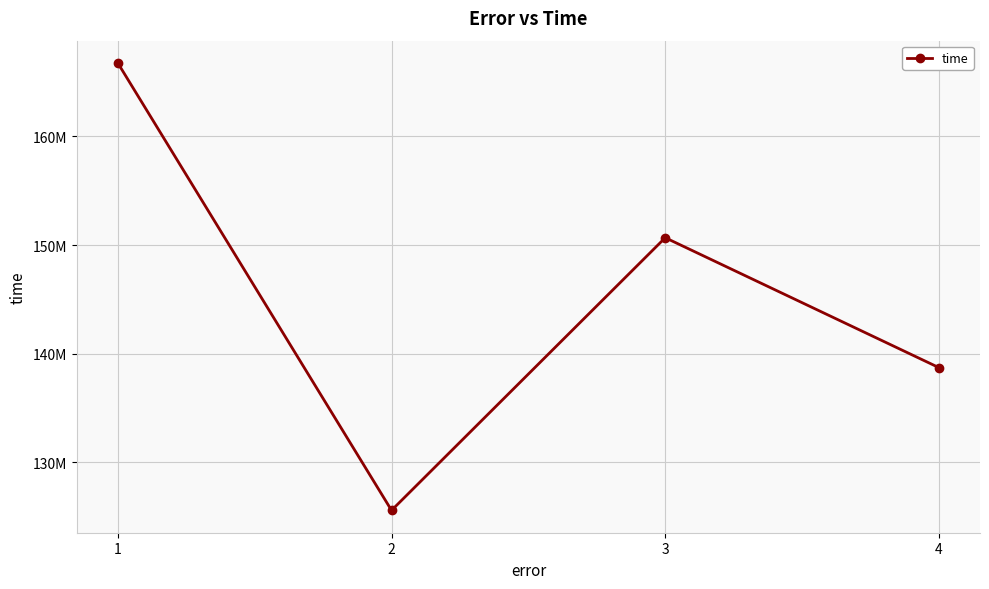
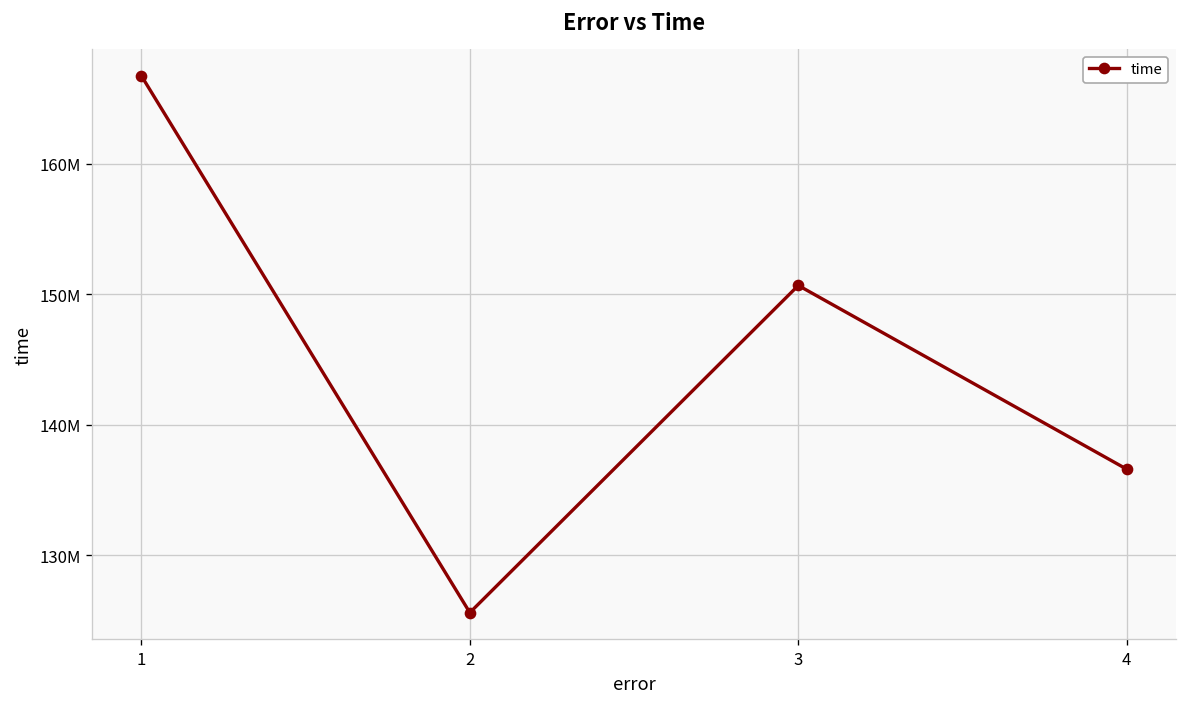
4: 138700000 -> 136600000
